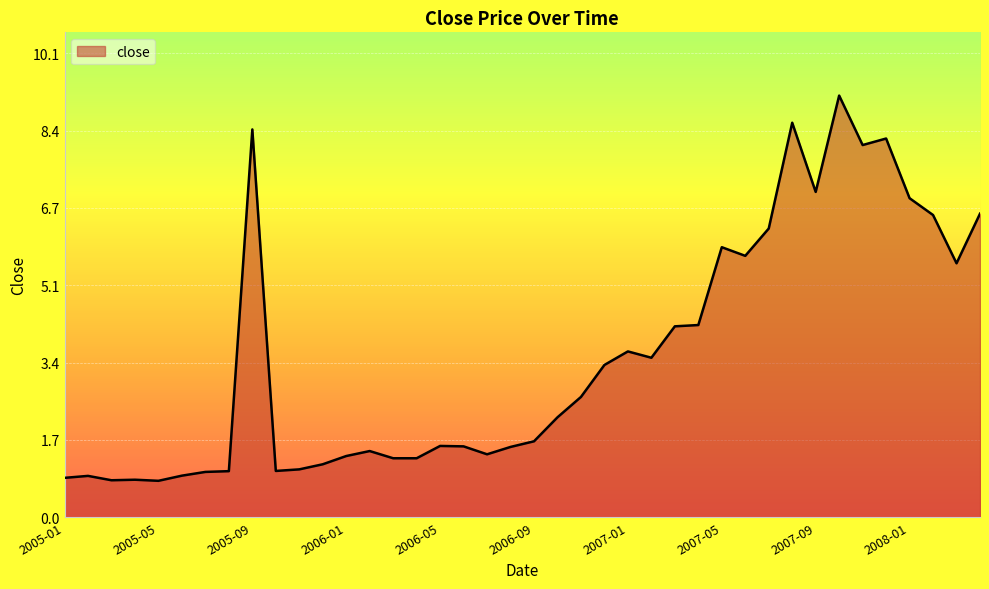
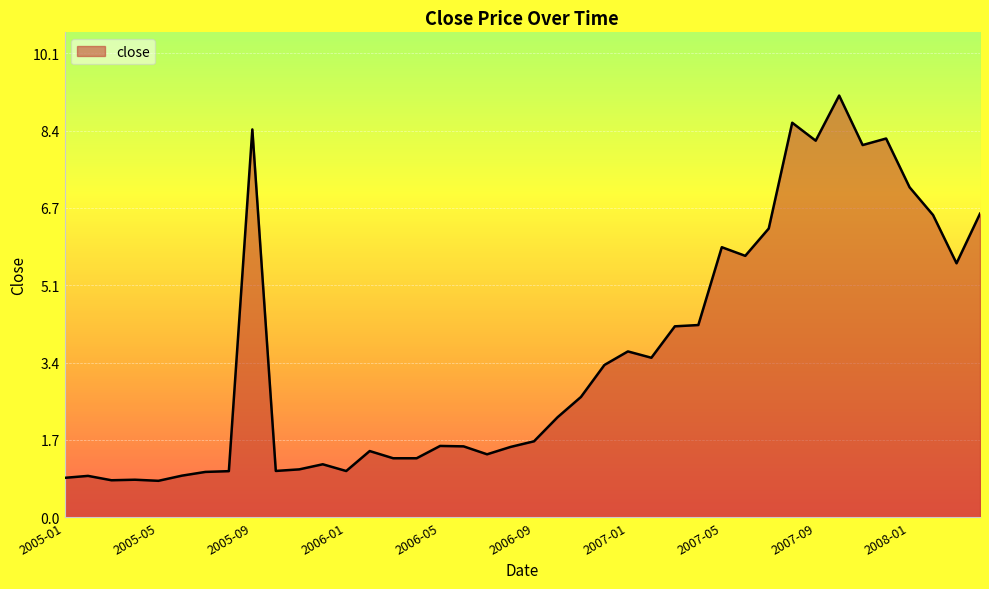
2006-01: 1.3 -> 1.0
2007-09: 7.1 -> 8.2
2008-01: 7.0 -> 7.2
